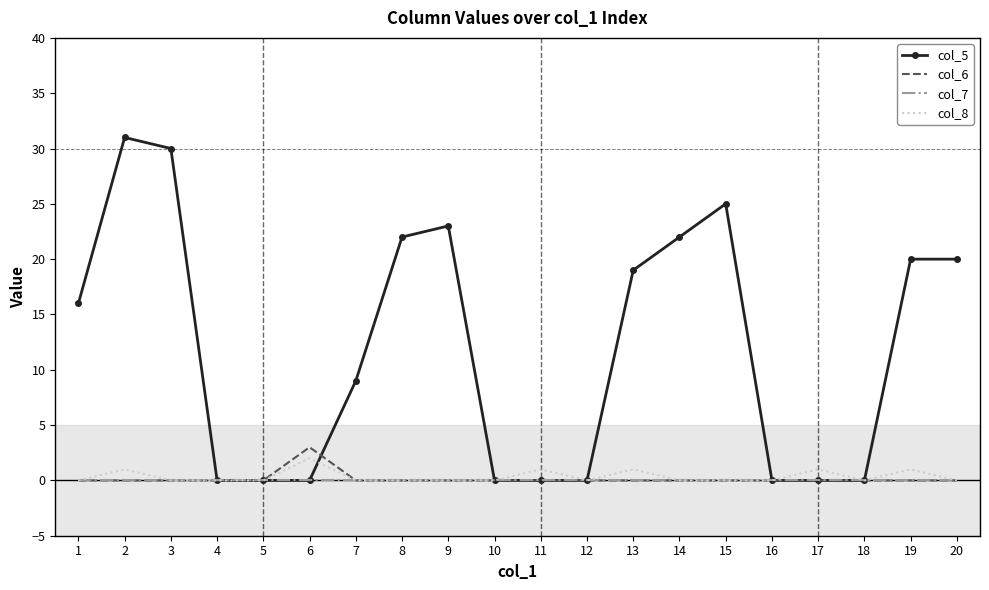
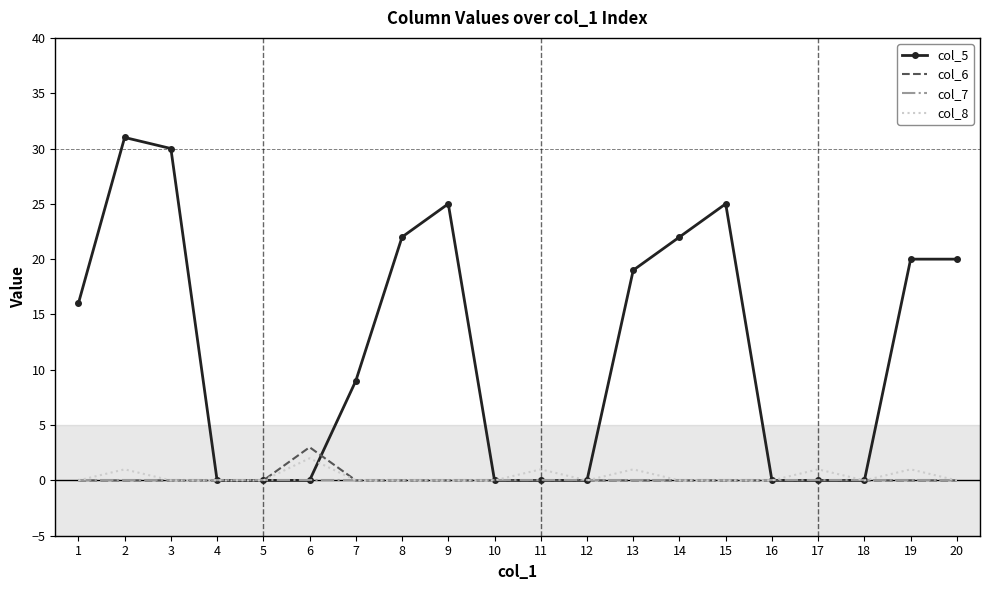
col_5, 9: 23 -> 25
